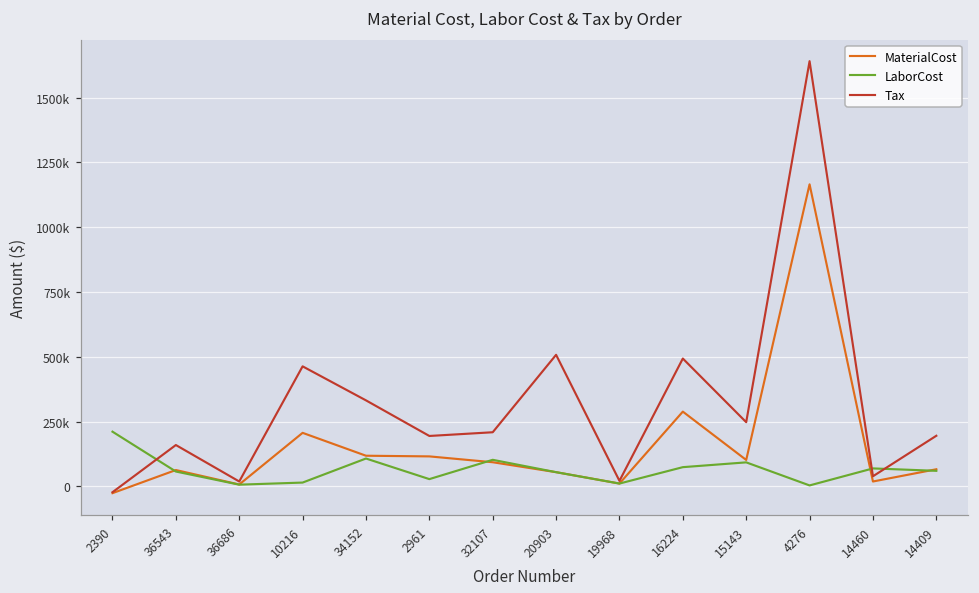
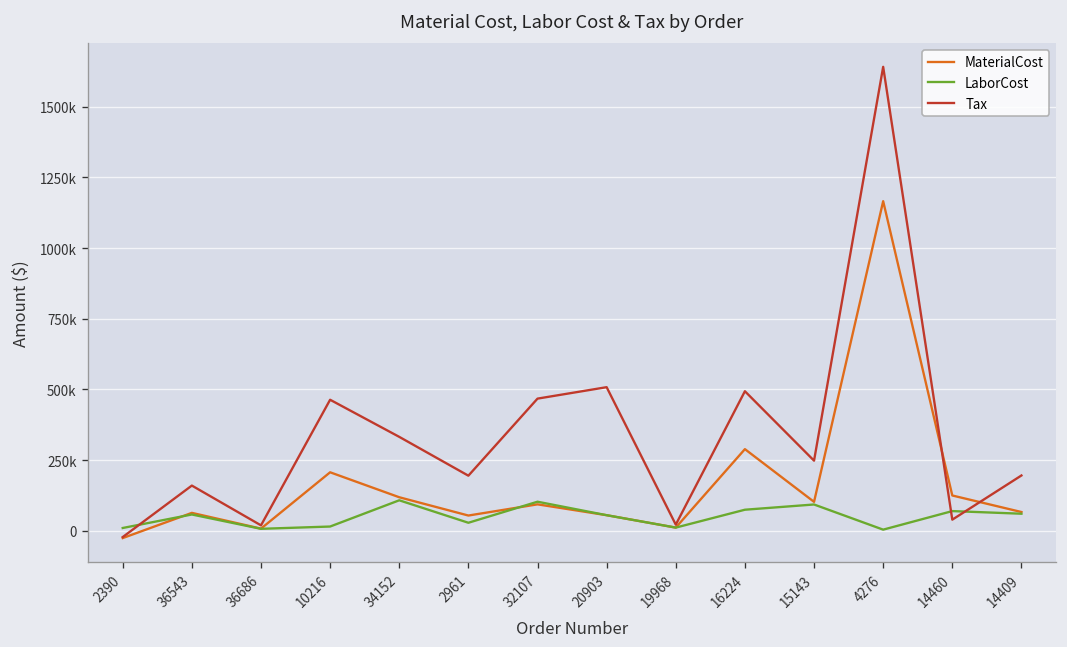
LaborCost, 2390: 210000 -> 10000
MaterialCost, 2961: 120000 -> 50000
Tax, 32107: 210000 -> 470000
MaterialCost, 14460: 20000 -> 120000
